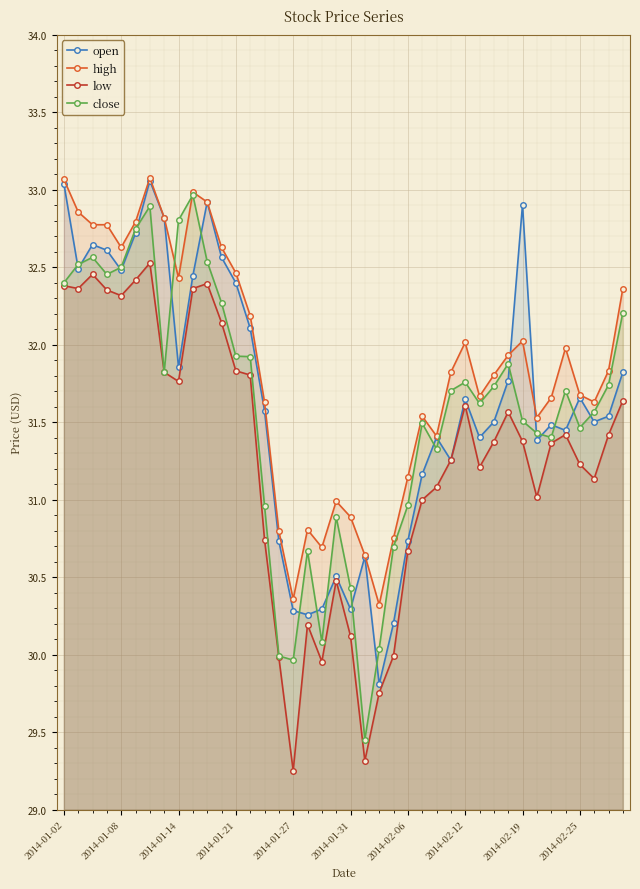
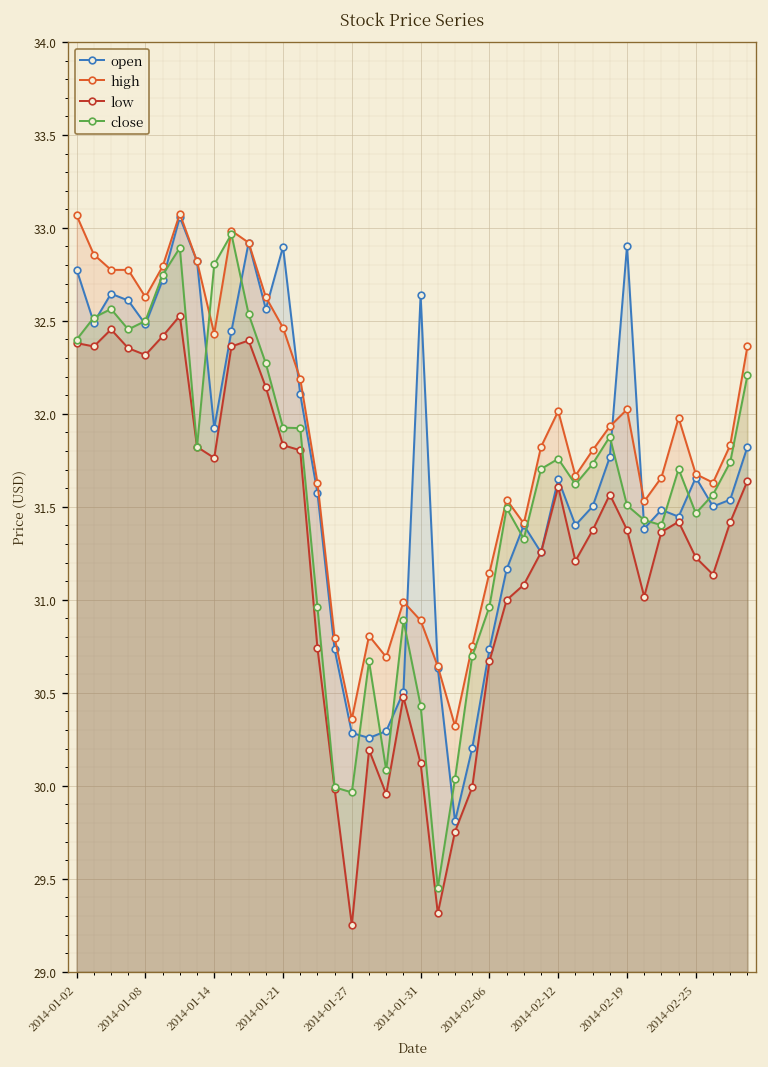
open, 2014-01-02: 33.04 -> 32.78
open, 2014-01-14: 31.86 -> 31.92
open, 2014-01-21: 32.40 -> 32.90
open, 2014-01-31: 30.29 -> 32.64
